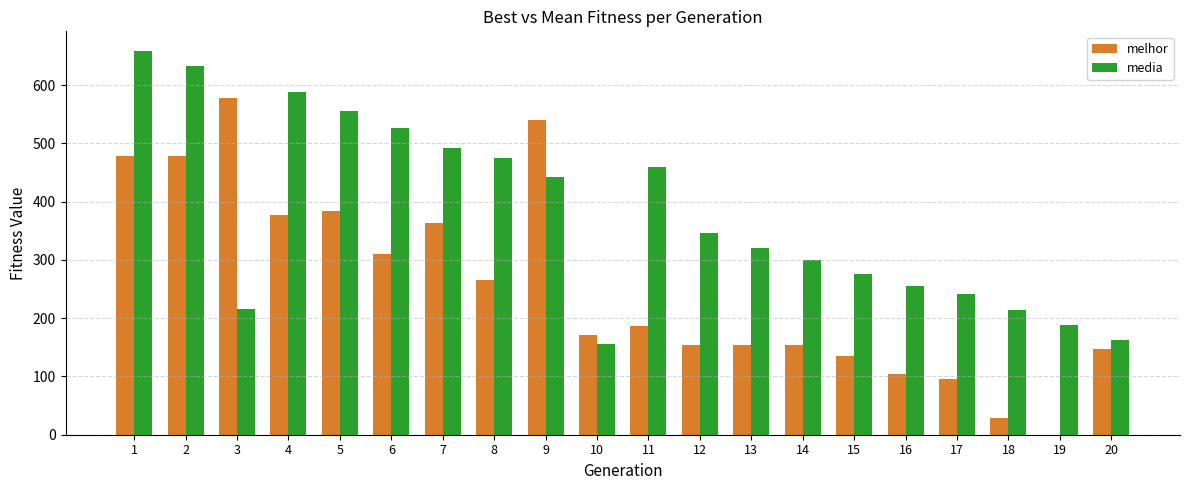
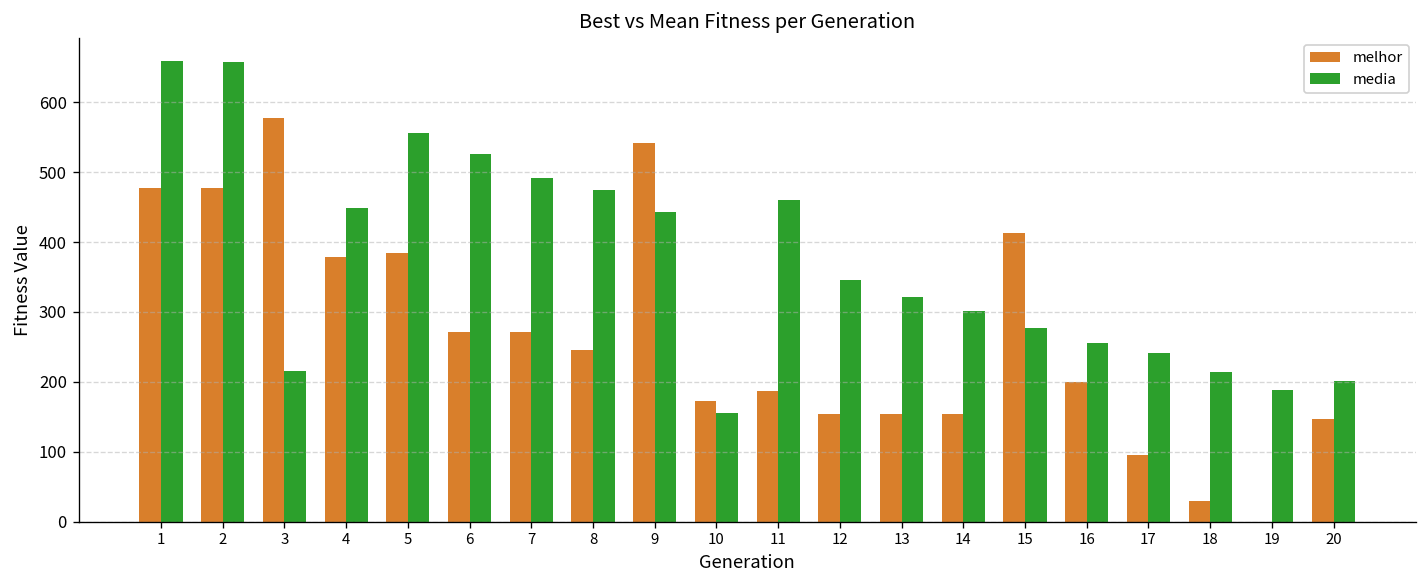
media, 2: 630 -> 660
media, 4: 590 -> 450
melhor, 6: 310 -> 270
melhor, 7: 360 -> 270
melhor, 8: 270 -> 250
melhor, 15: 140 -> 410
melhor, 16: 110 -> 200
media, 20: 160 -> 200
